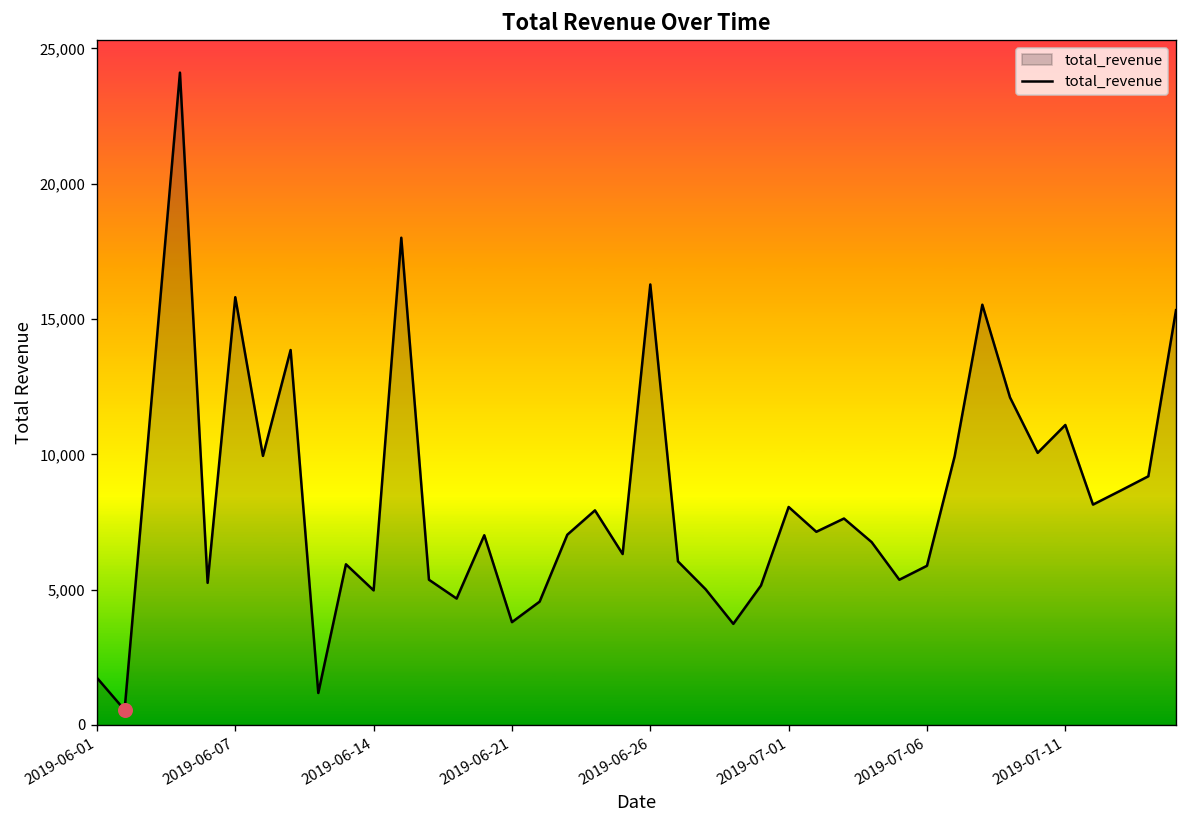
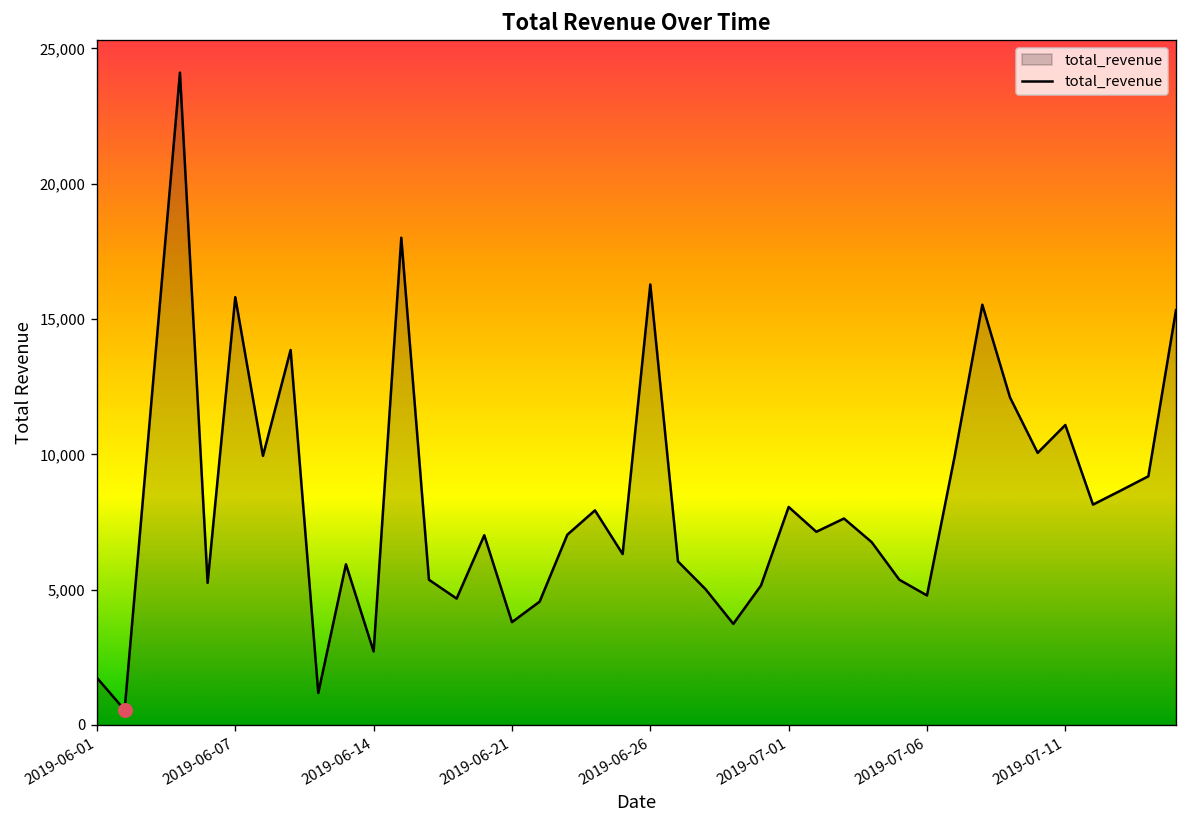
total_revenue, 2019-06-14: 5,000 -> 2,700
total_revenue, 2019-07-06: 5,900 -> 4,800
